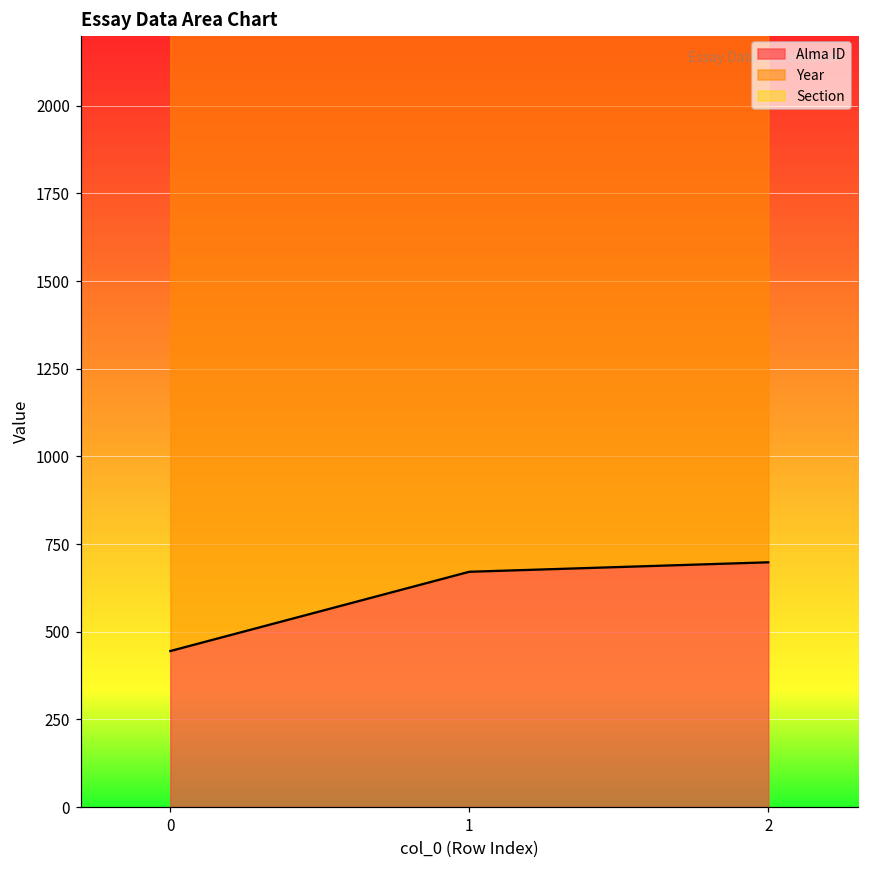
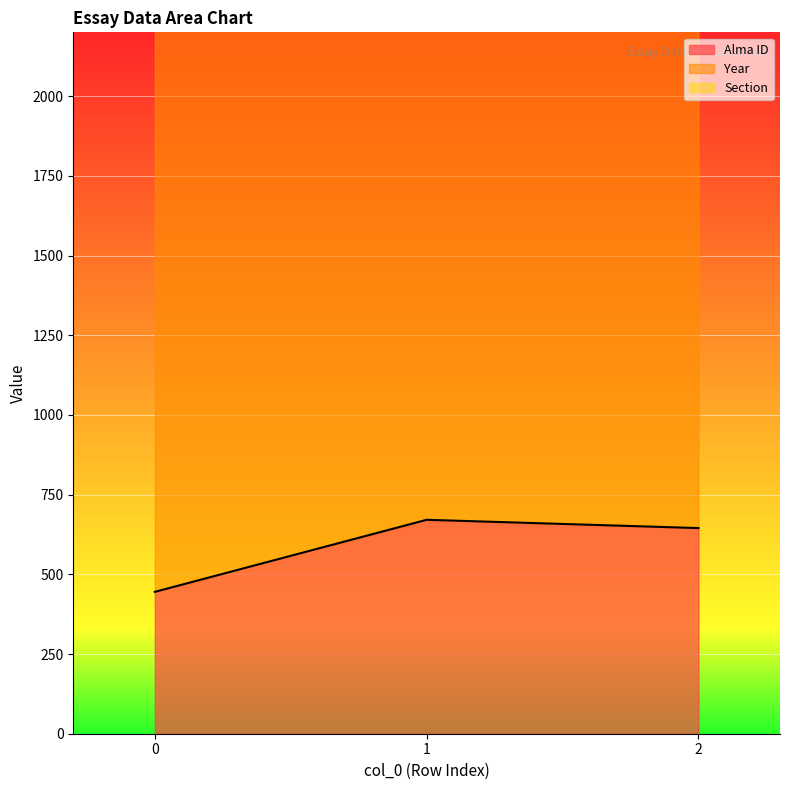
Alma ID, 2: 700 -> 650
